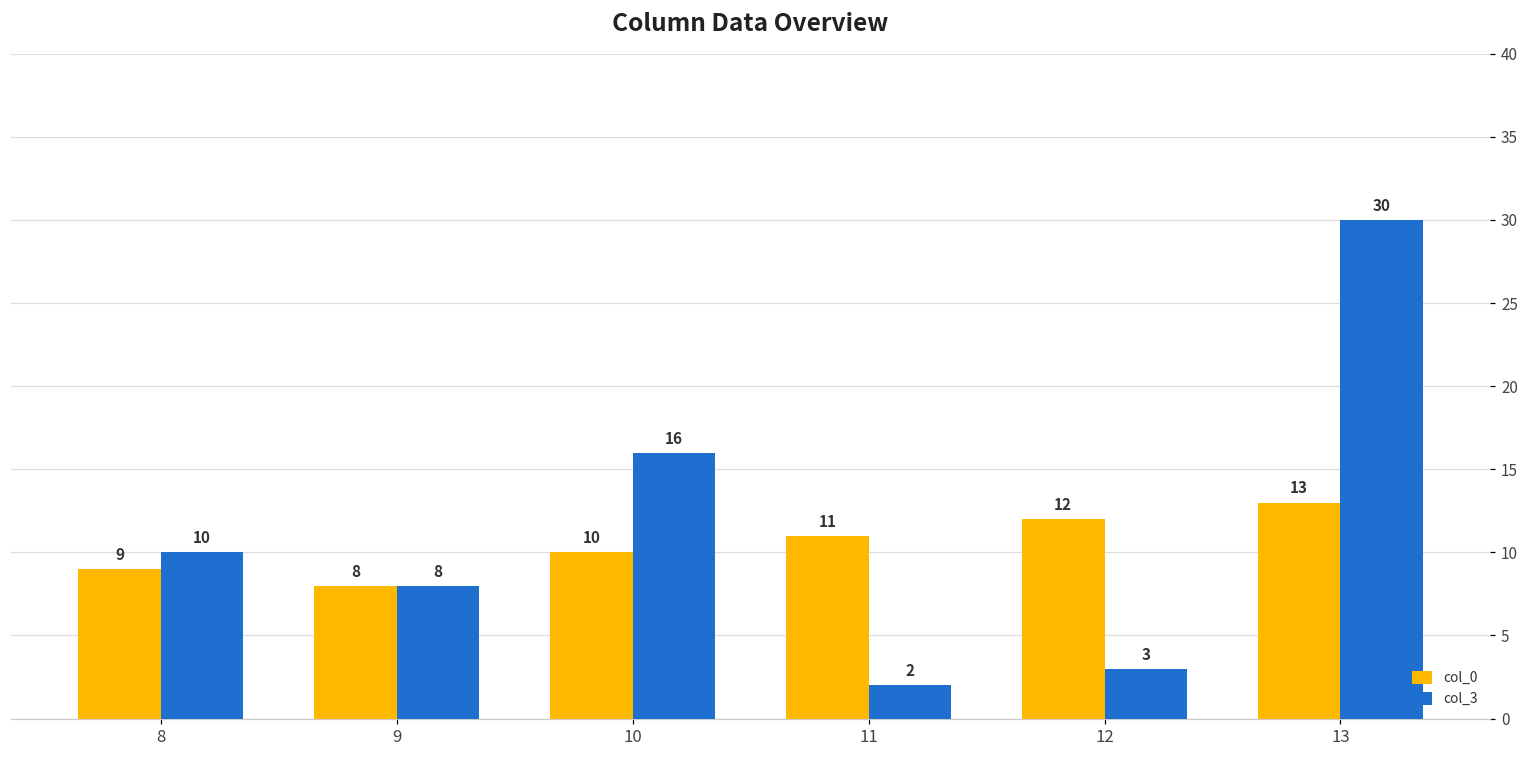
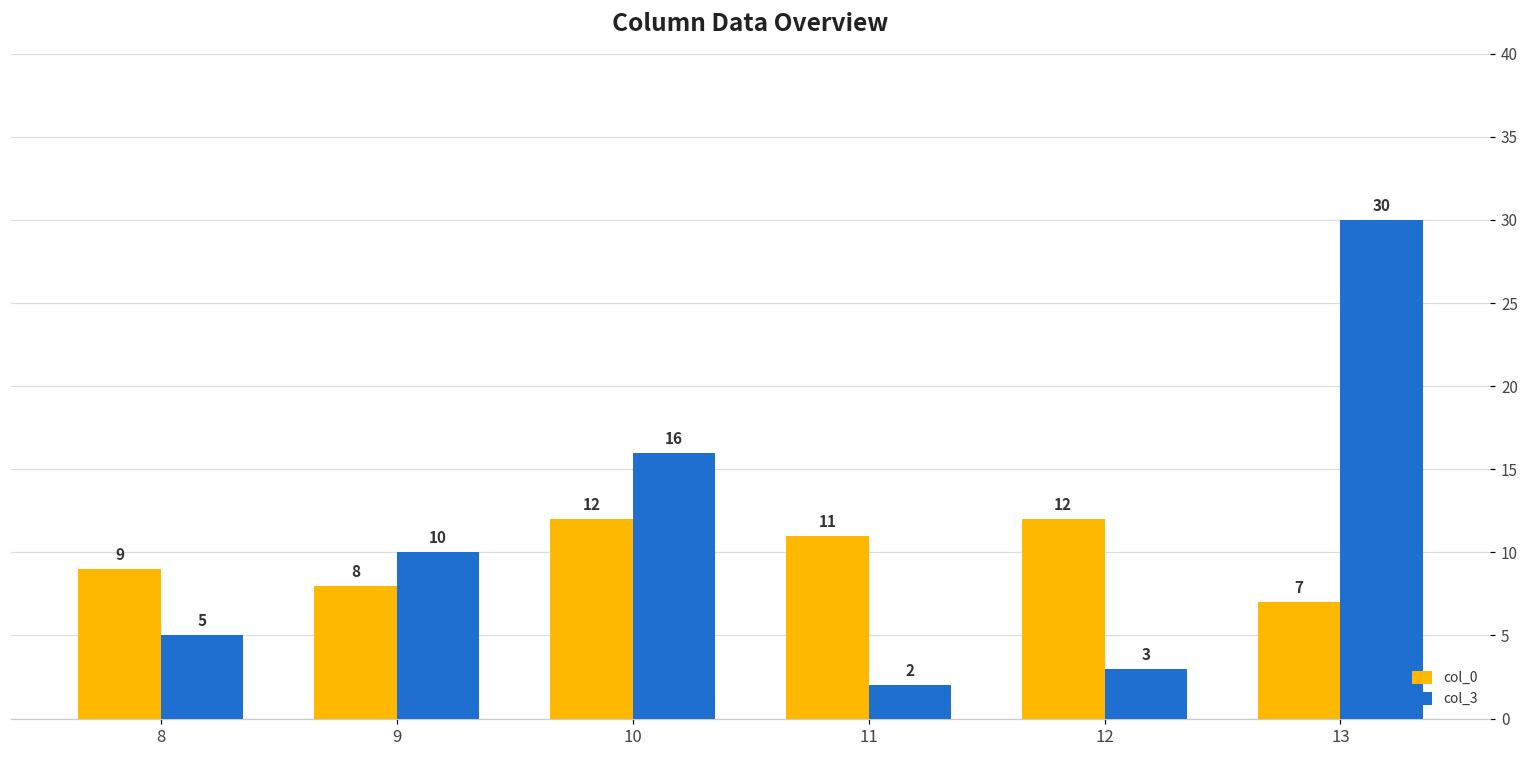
col_3, 8: 10 -> 5
col_3, 9: 8 -> 10
col_0, 10: 10 -> 12
col_0, 13: 13 -> 7
